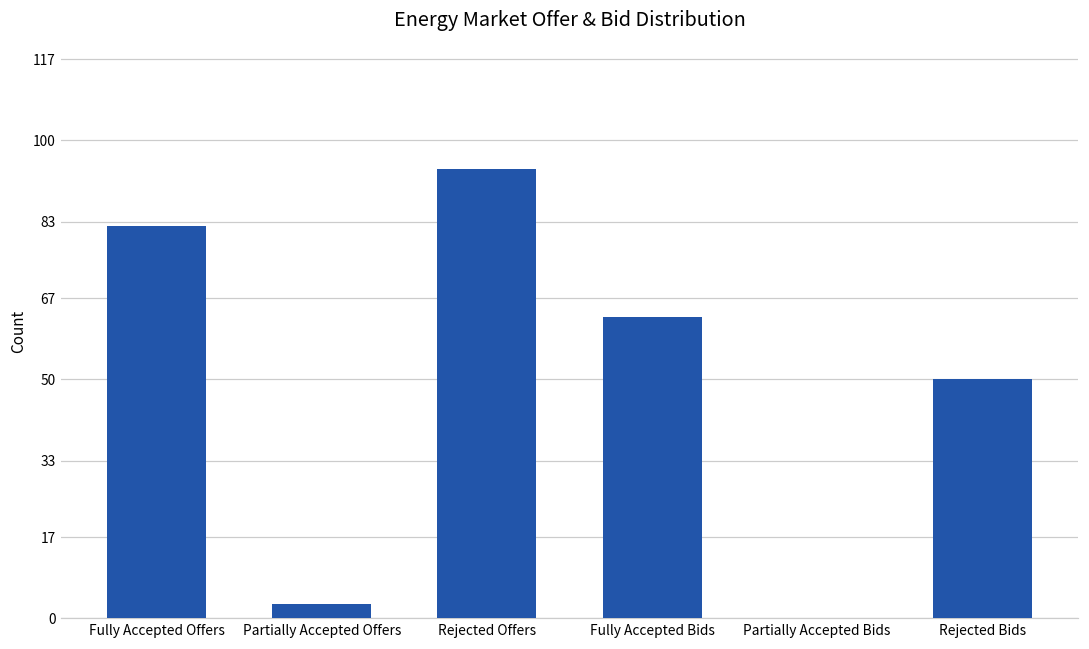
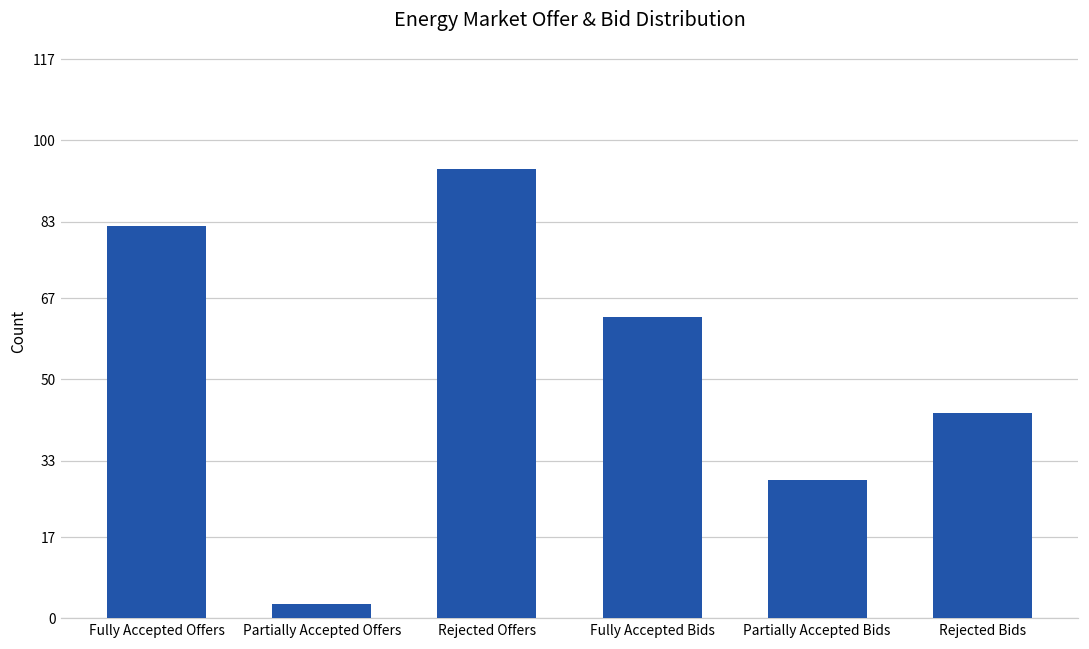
Partially Accepted Bids: 0 -> 29
Rejected Bids: 50 -> 43
